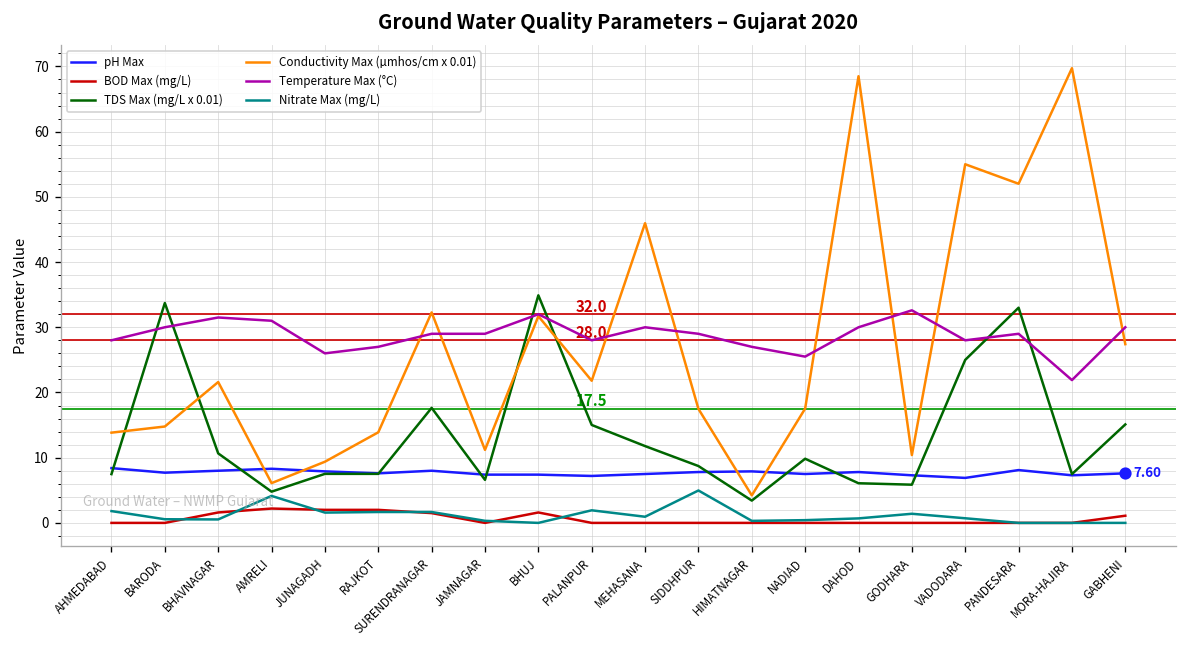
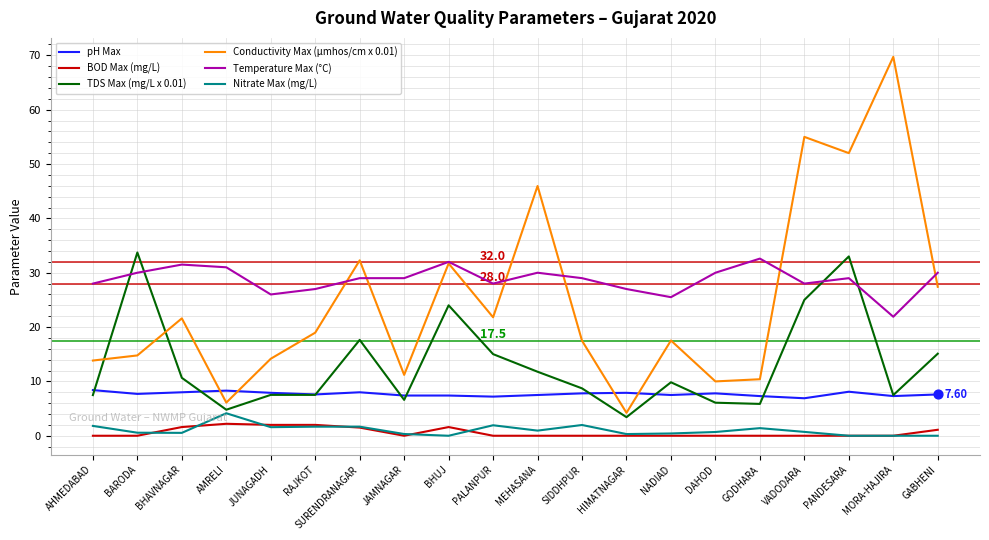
Conductivity Max (µmhos/cm x 0.01), JUNAGADH: 9 -> 14
Conductivity Max (µmhos/cm x 0.01), RAJKOT: 14 -> 19
TDS Max (mg/L x 0.01), BHUJ: 35 -> 24
Nitrate Max (mg/L), SIDDHPUR: 5 -> 2
Conductivity Max (µmhos/cm x 0.01), DAHOD: 69 -> 10
